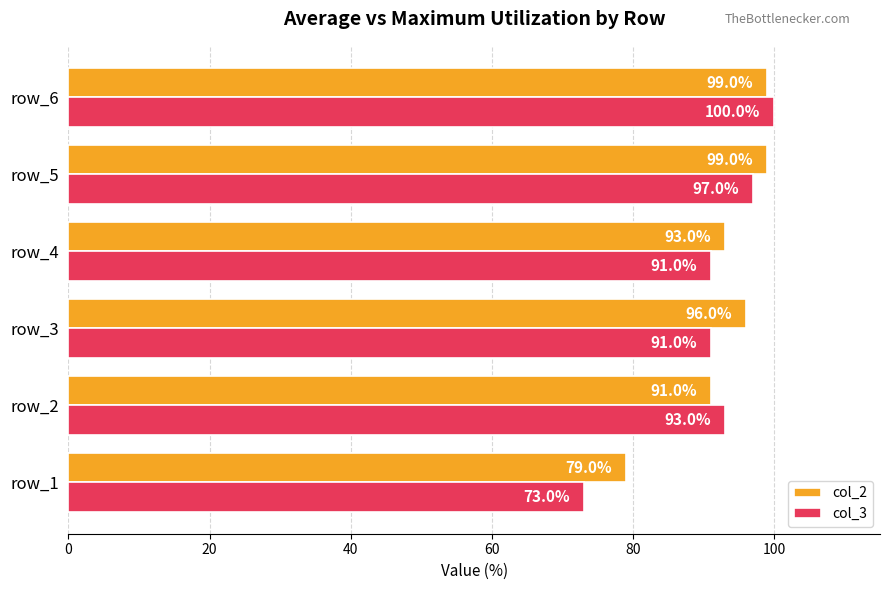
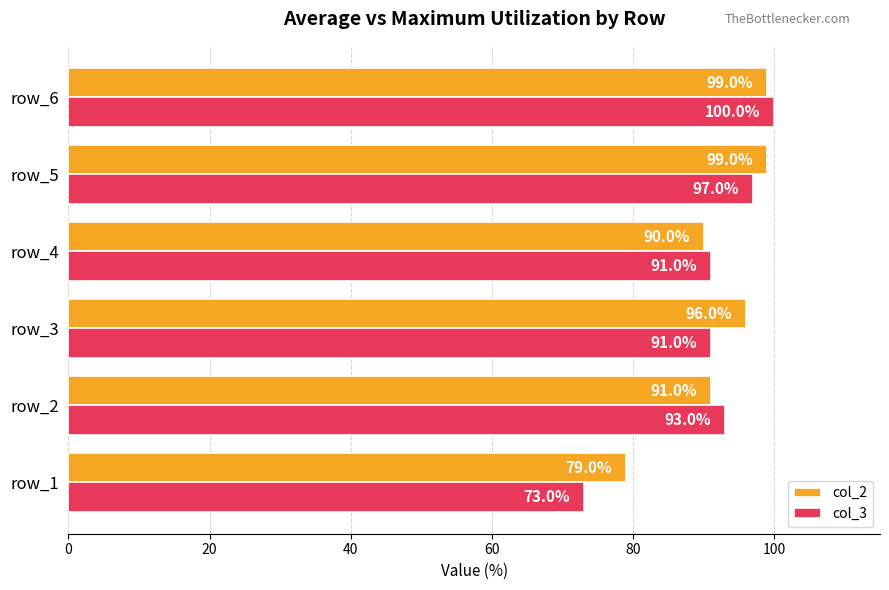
col_2, row_4: 93.0% -> 90.0%
